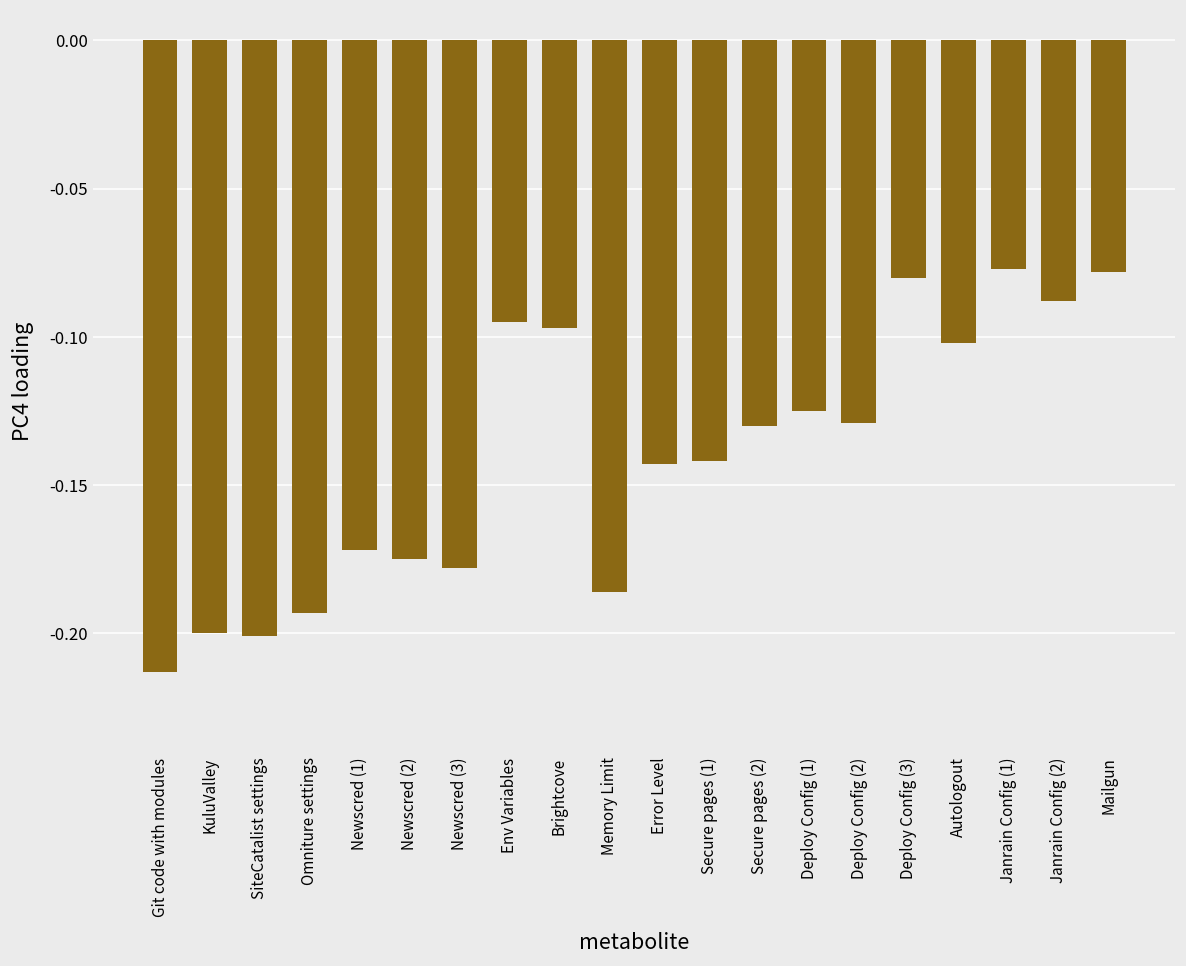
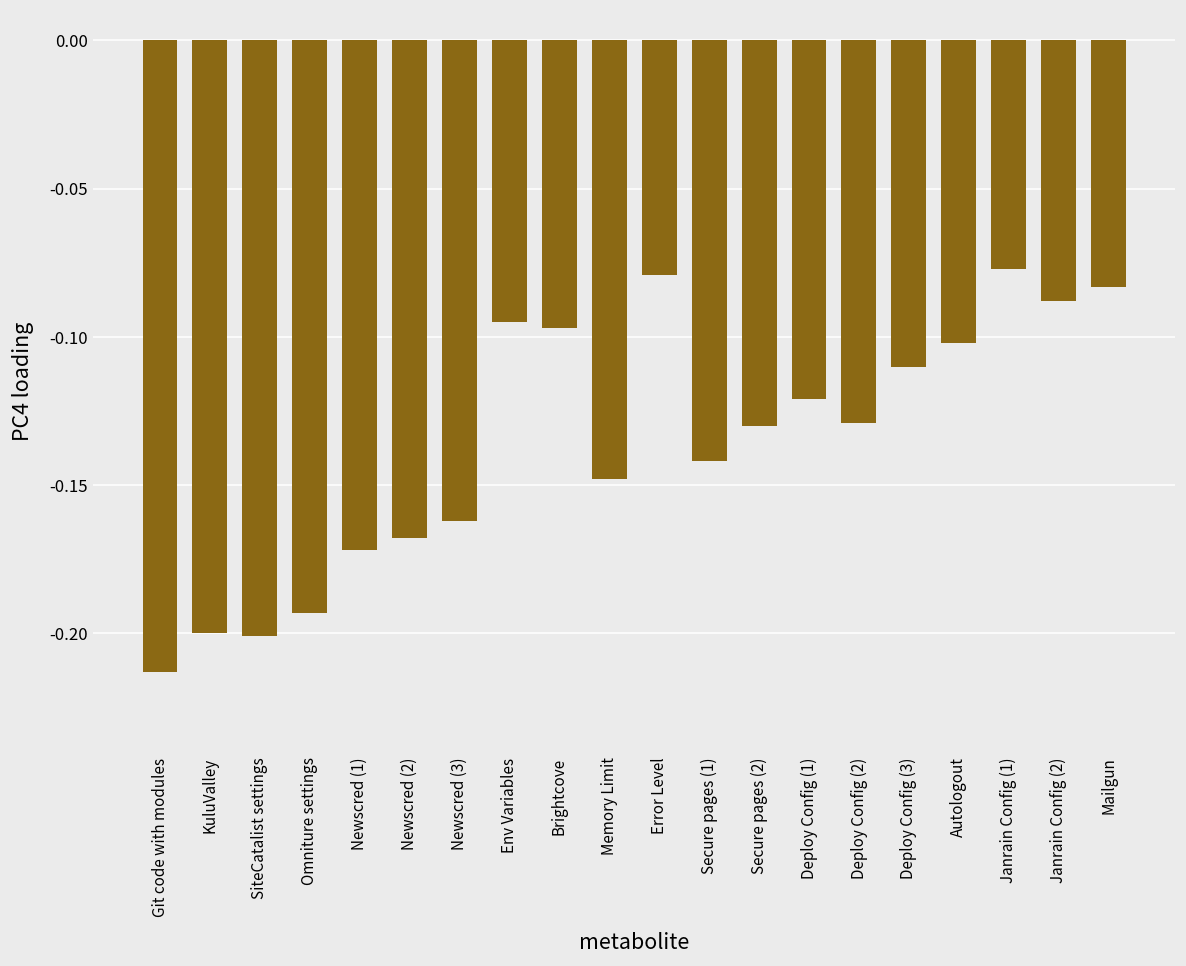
Newscred (2): -0.175 -> -0.168
Newscred (3): -0.178 -> -0.162
Memory Limit: -0.186 -> -0.148
Error Level: -0.143 -> -0.079
Deploy Config (1): -0.125 -> -0.121
Deploy Config (3): -0.08 -> -0.11
Mailgun: -0.078 -> -0.083
